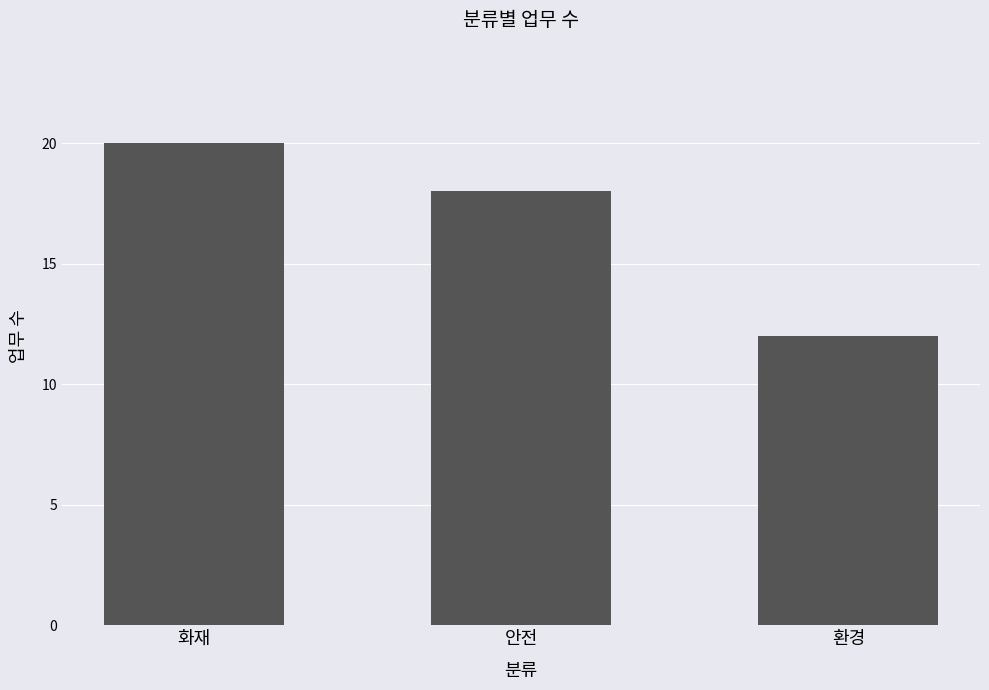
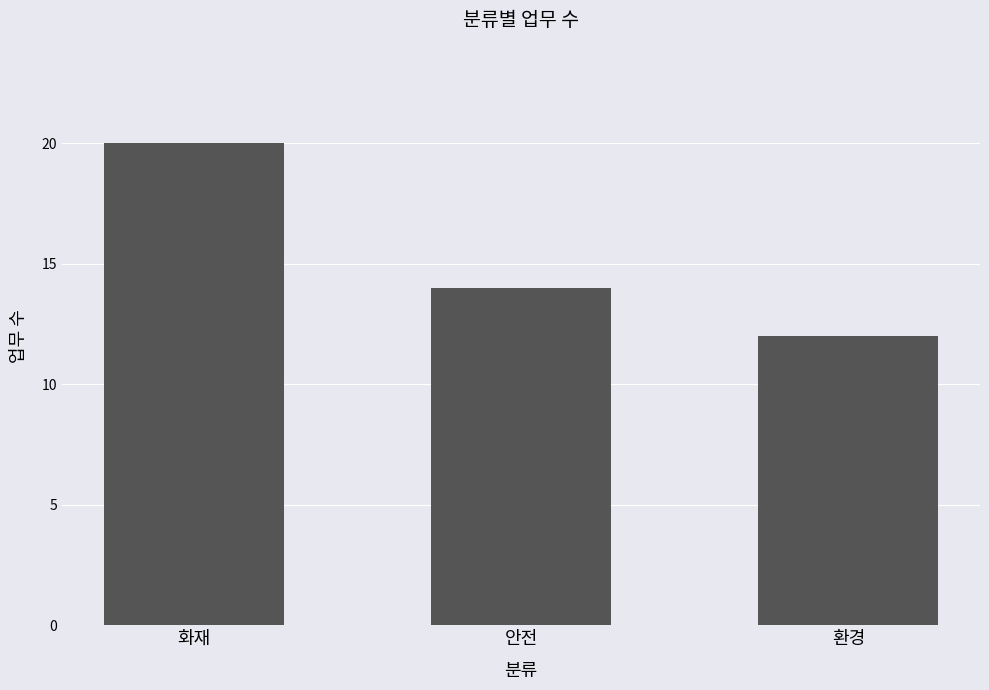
안전: 18 -> 14
